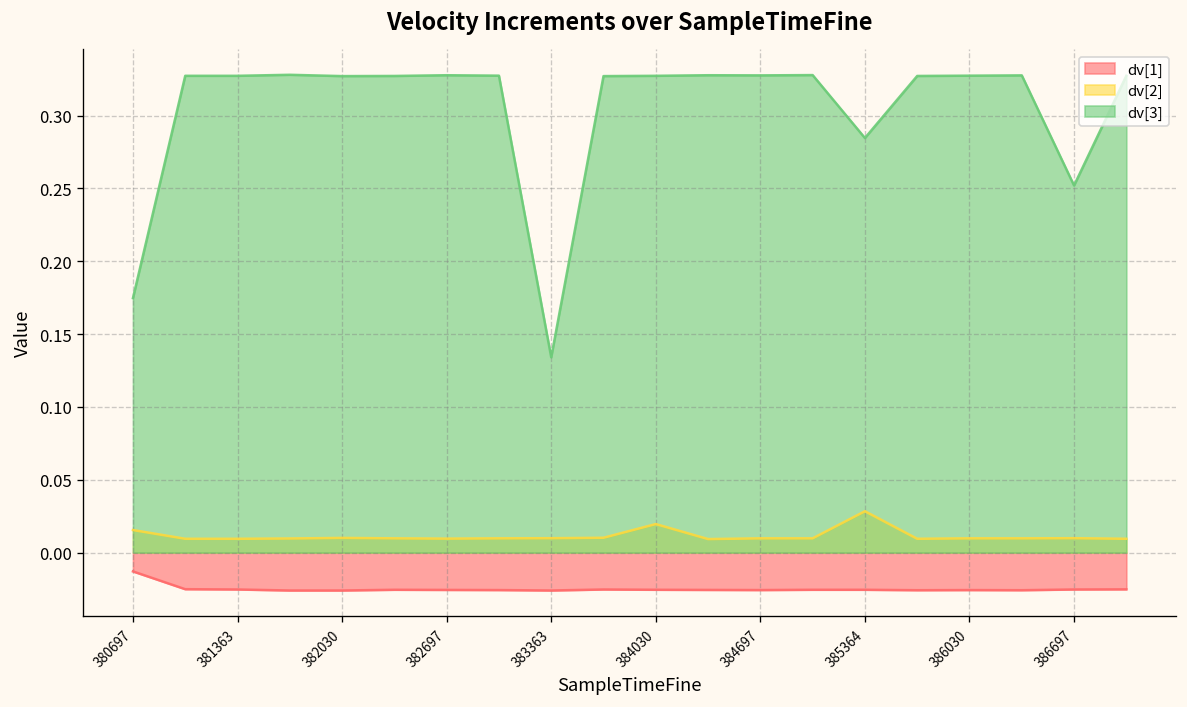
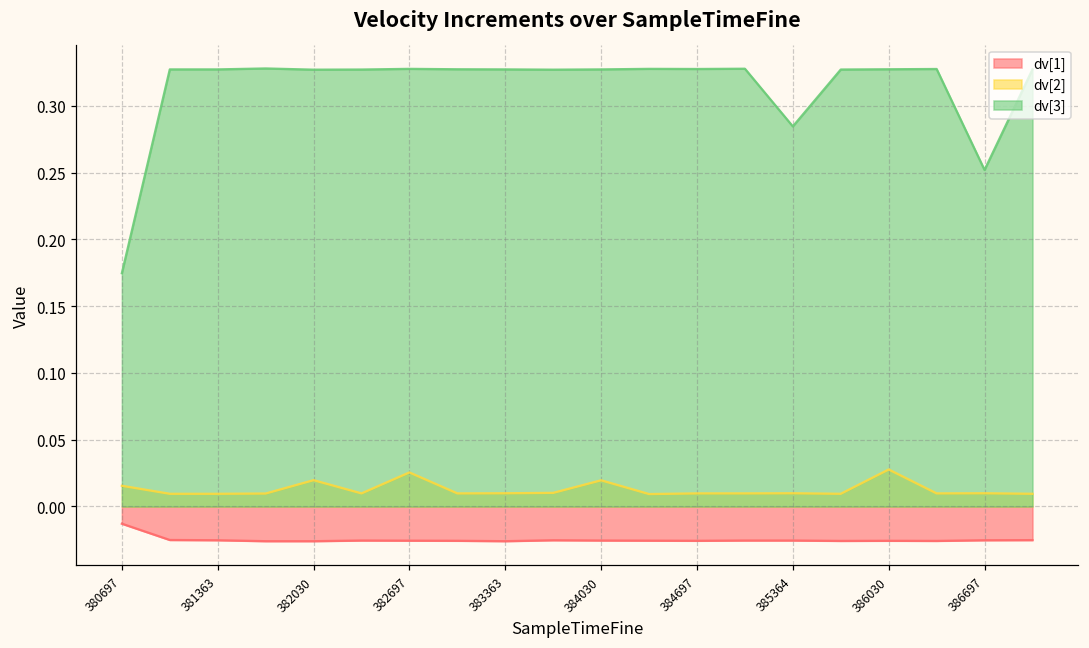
dv[2], 382030: 0.010 -> 0.020
dv[2], 382697: 0.010 -> 0.026
dv[3], 383363: 0.134 -> 0.327
dv[2], 385364: 0.028 -> 0.010
dv[2], 386030: 0.010 -> 0.028
